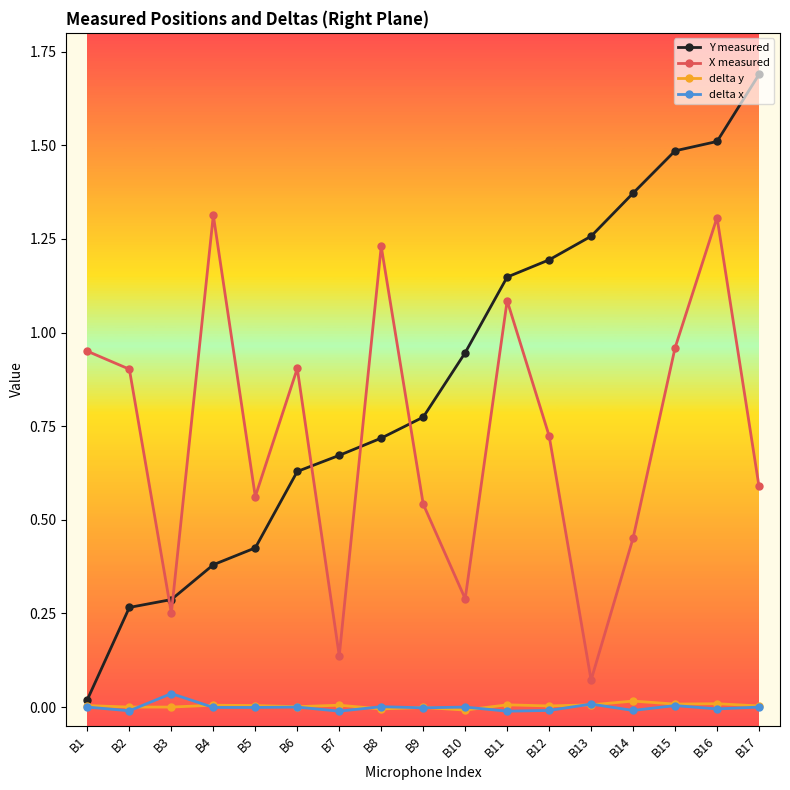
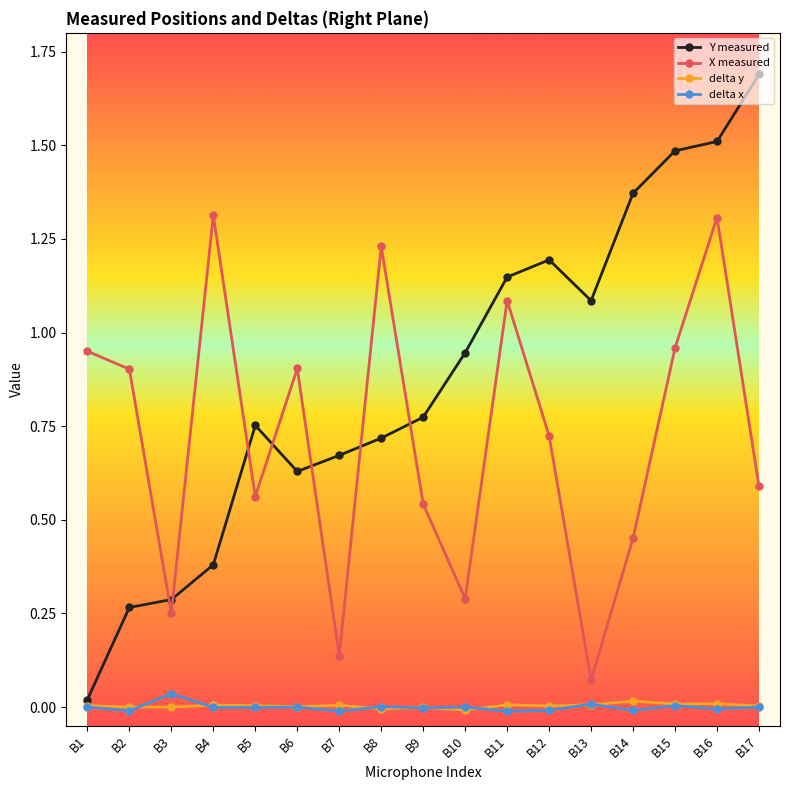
Y measured, B5: 0.43 -> 0.75
Y measured, B13: 1.26 -> 1.09
